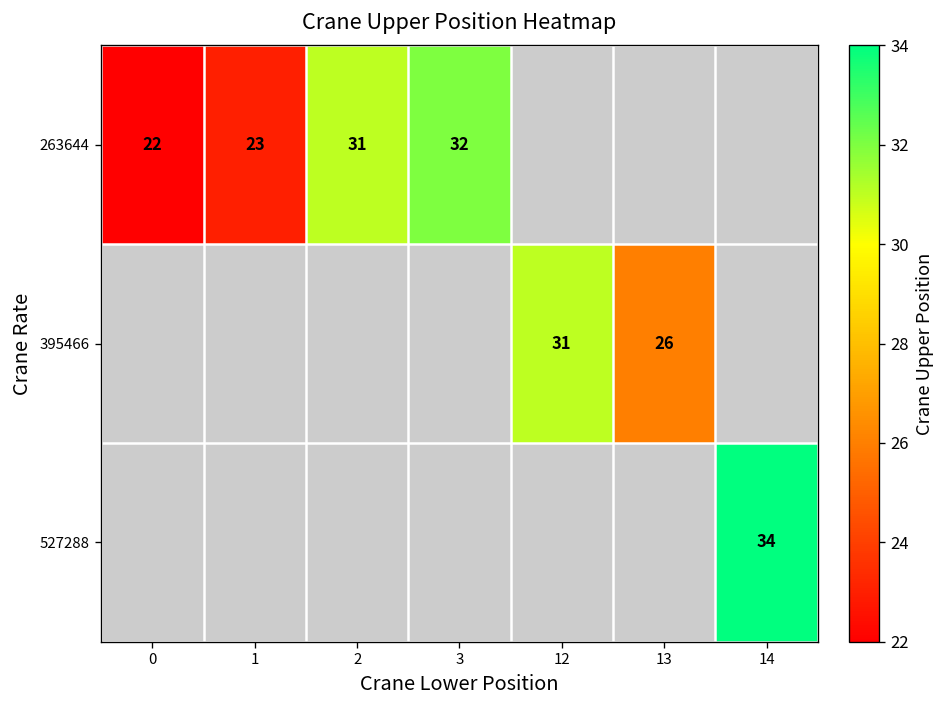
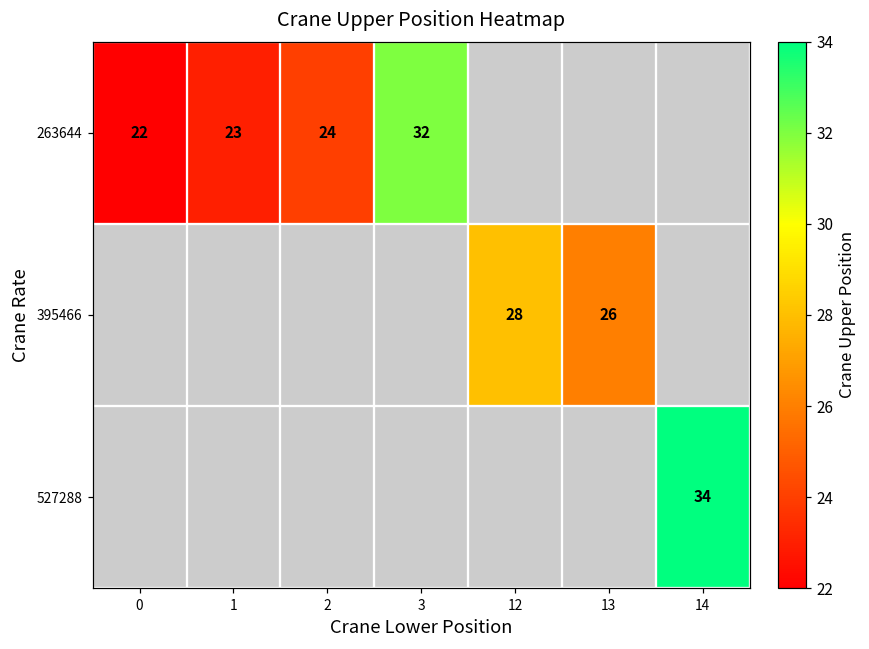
263644, 2: 31 -> 24
395466, 12: 31 -> 28
